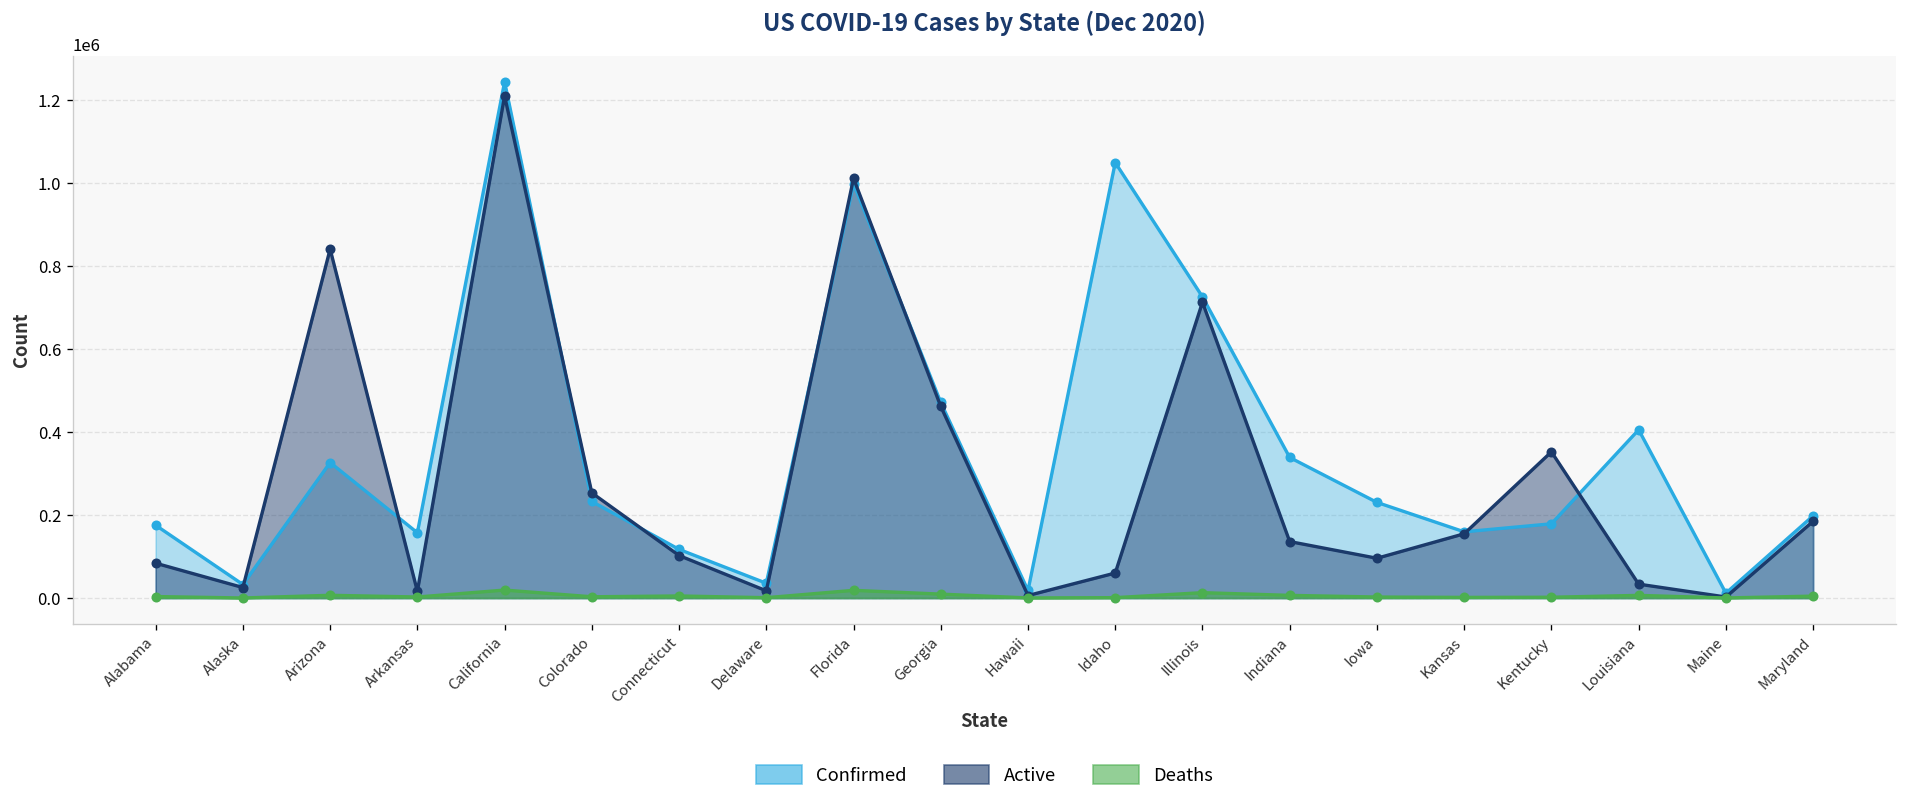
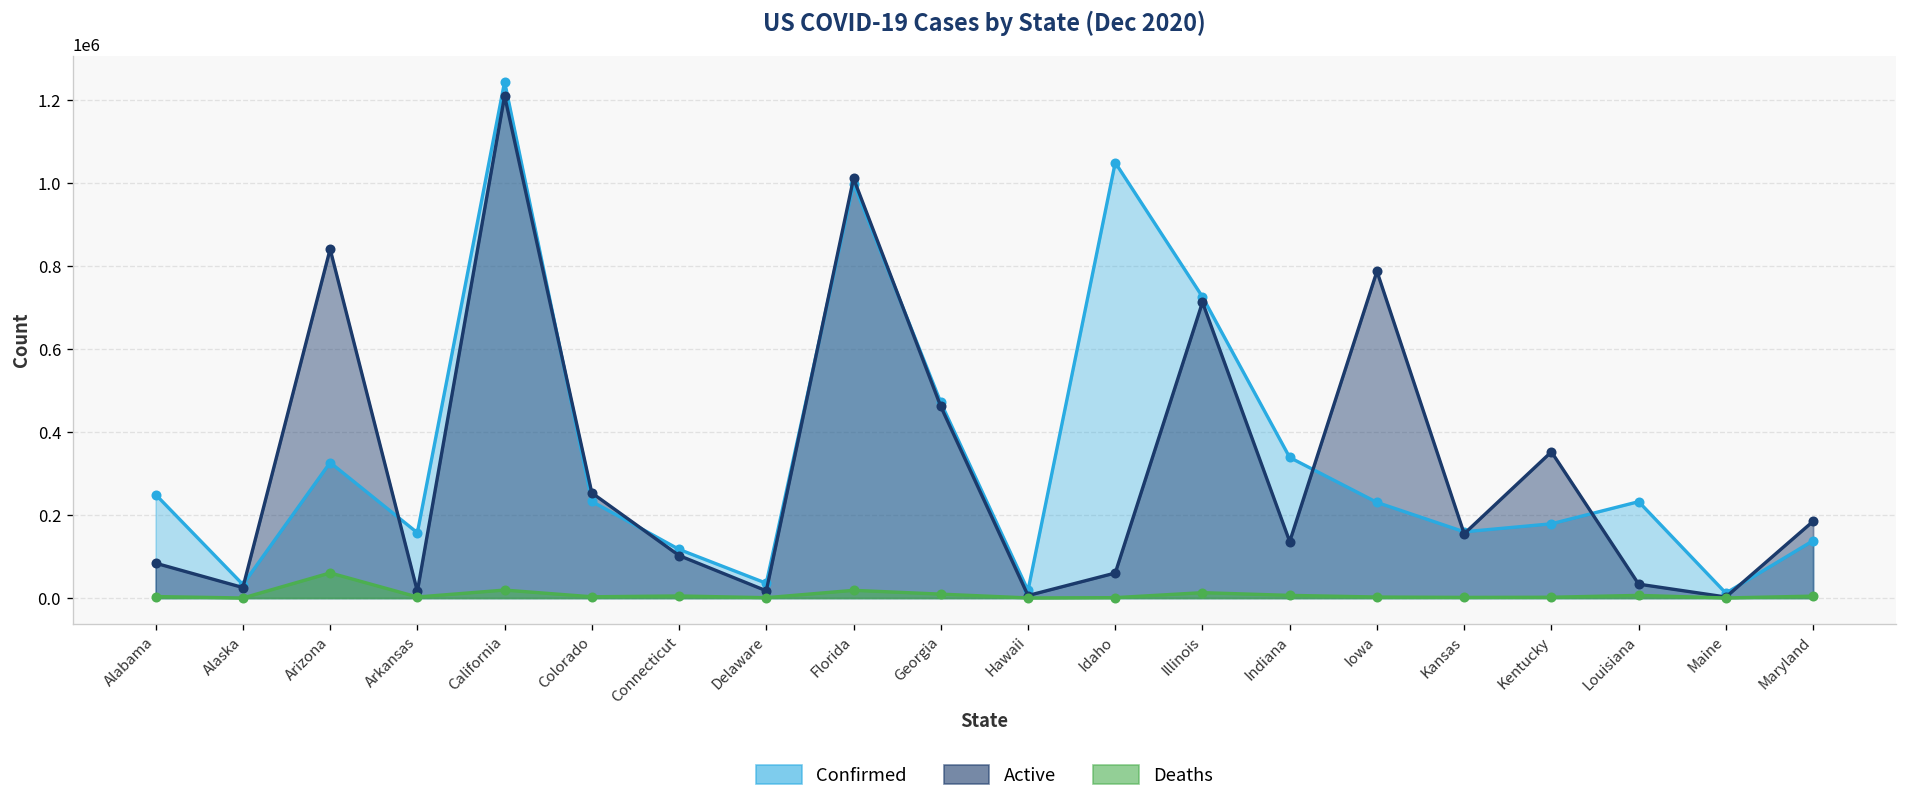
Confirmed, Alabama: 180000 -> 250000
Deaths, Arizona: 10000 -> 60000
Active, Iowa: 100000 -> 790000
Confirmed, Louisiana: 410000 -> 230000
Confirmed, Maryland: 200000 -> 140000
